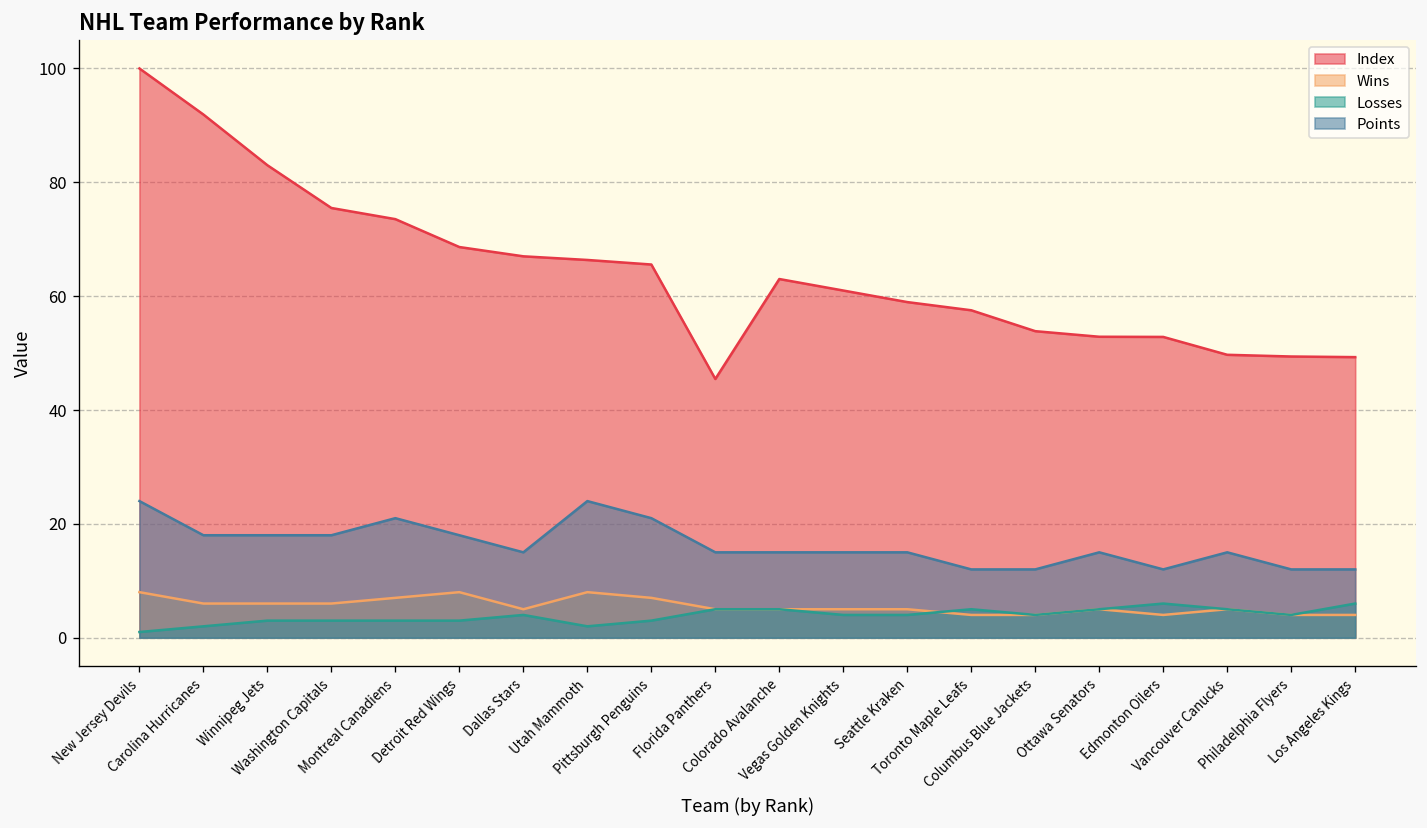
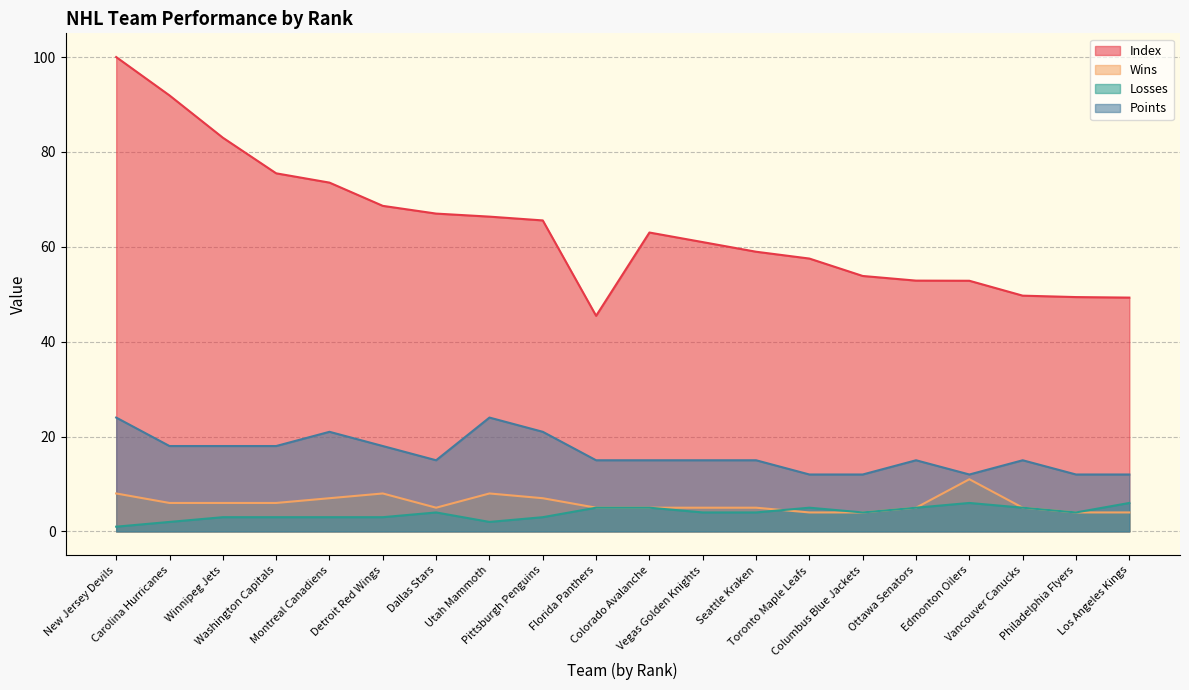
Wins, Edmonton Oilers: 4 -> 11
